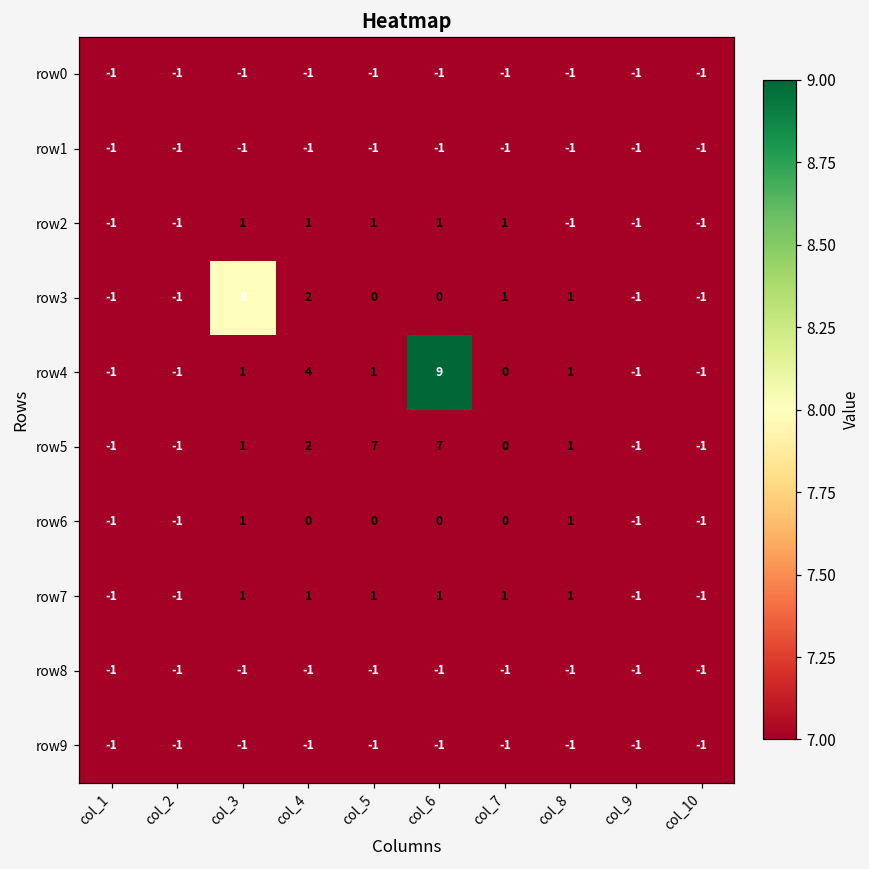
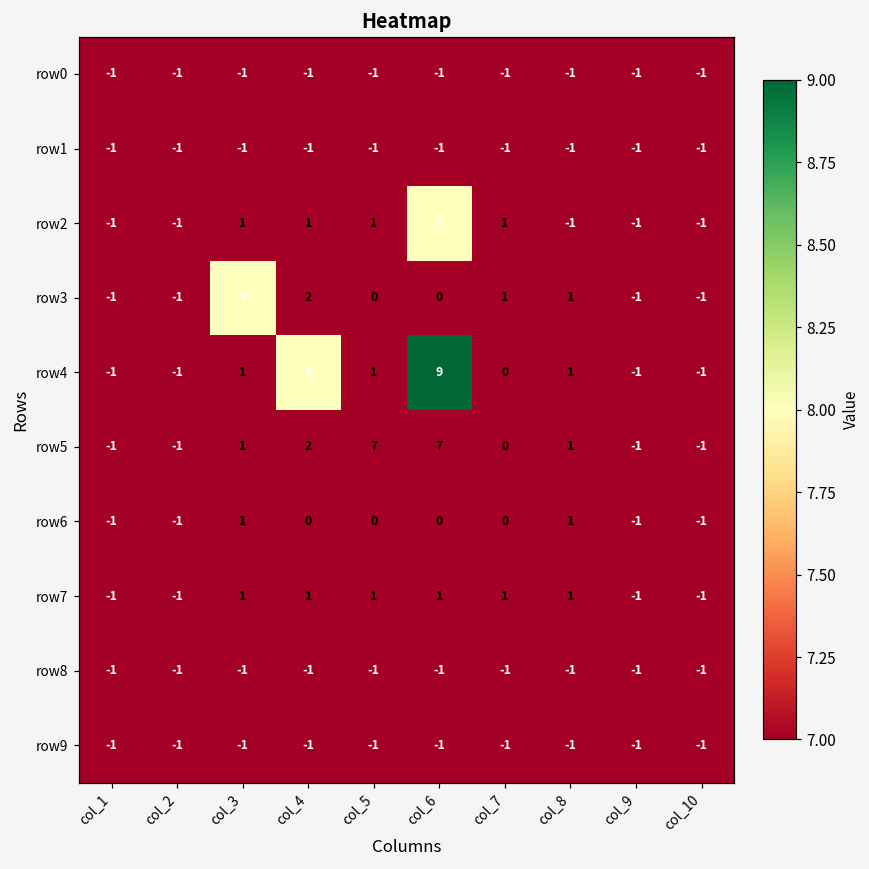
row2, col_6: 1 -> 8
row4, col_4: 4 -> 8
